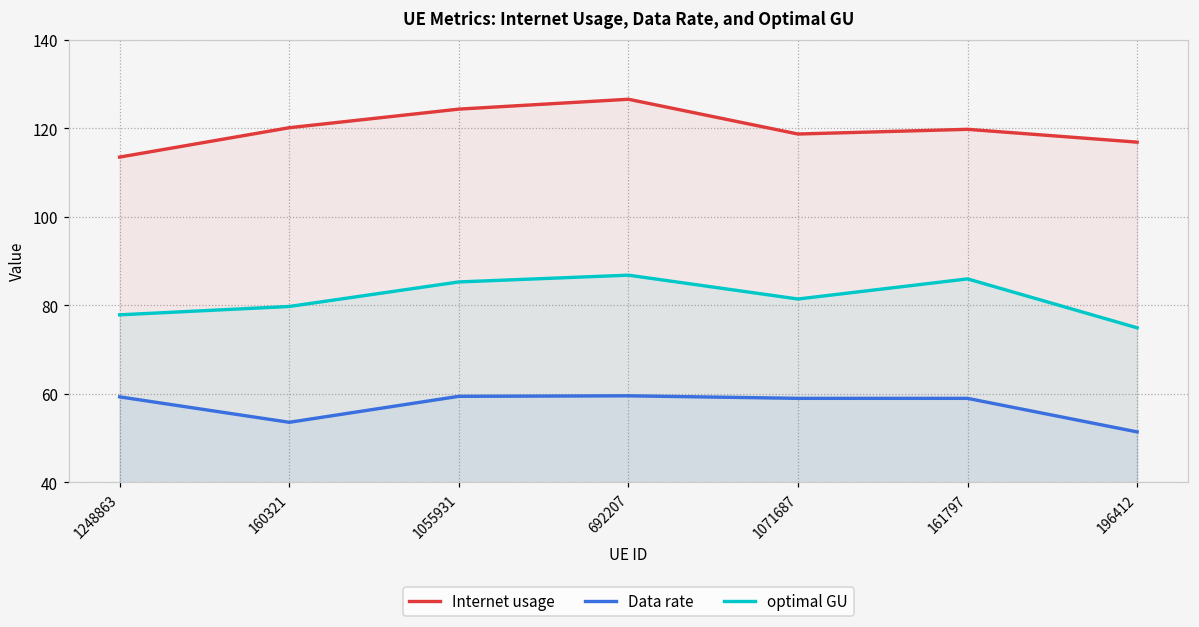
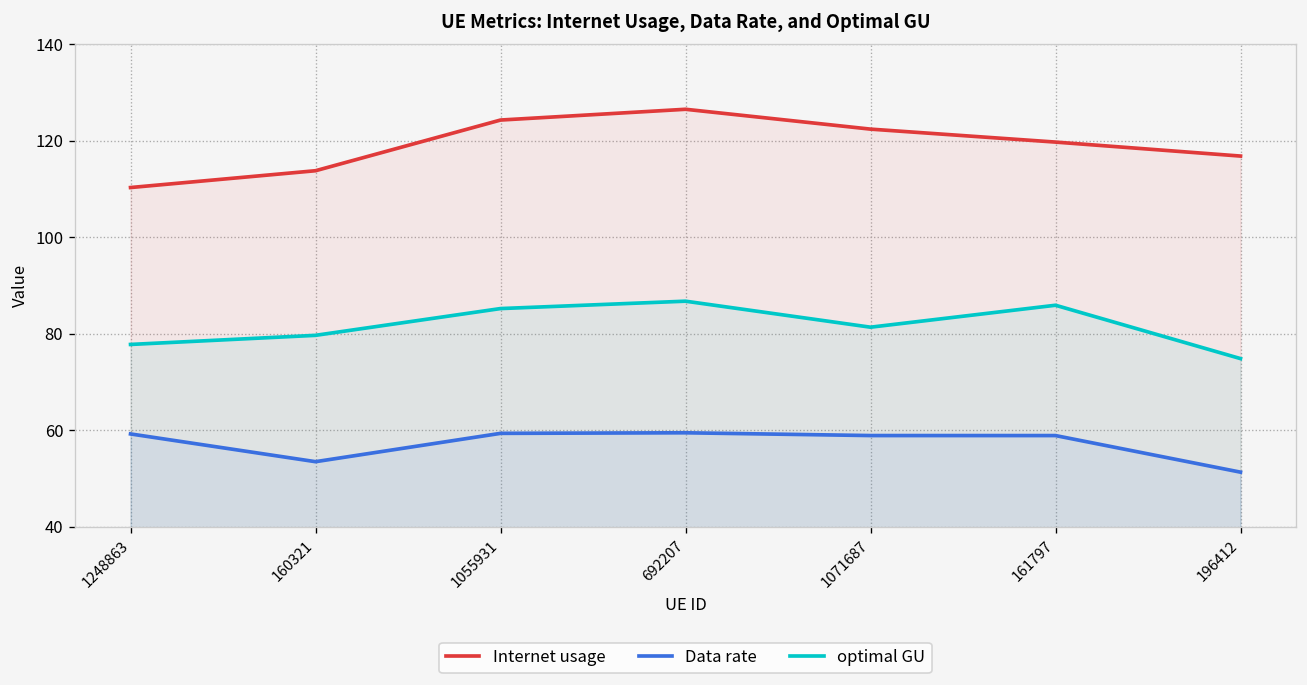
Internet usage, 1248863: 113 -> 110
Internet usage, 160321: 120 -> 114
Internet usage, 1071687: 119 -> 122
